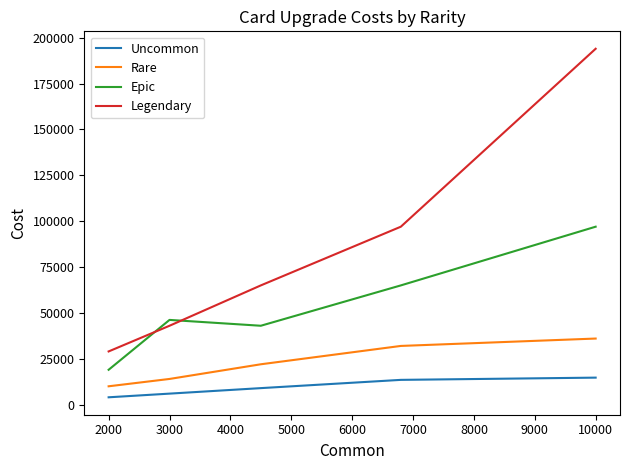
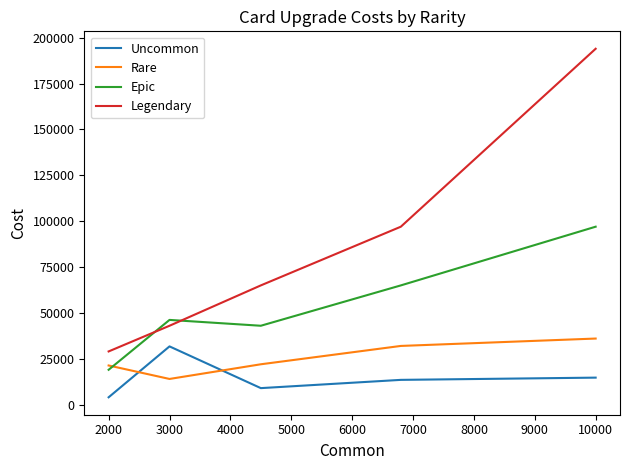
Rare, 2000: 10000 -> 21000
Uncommon, 3000: 6000 -> 32000
